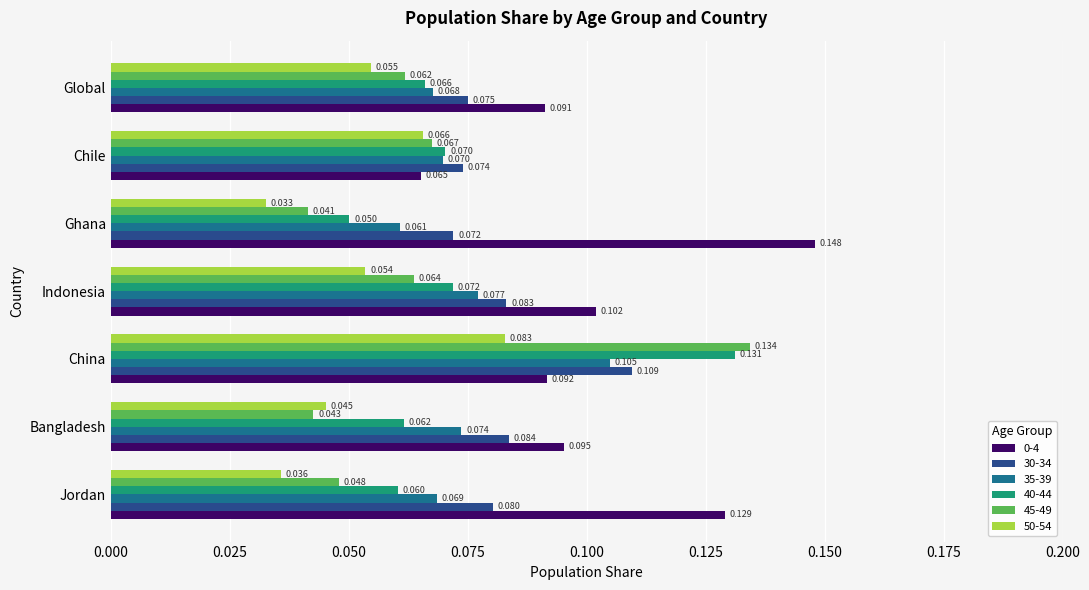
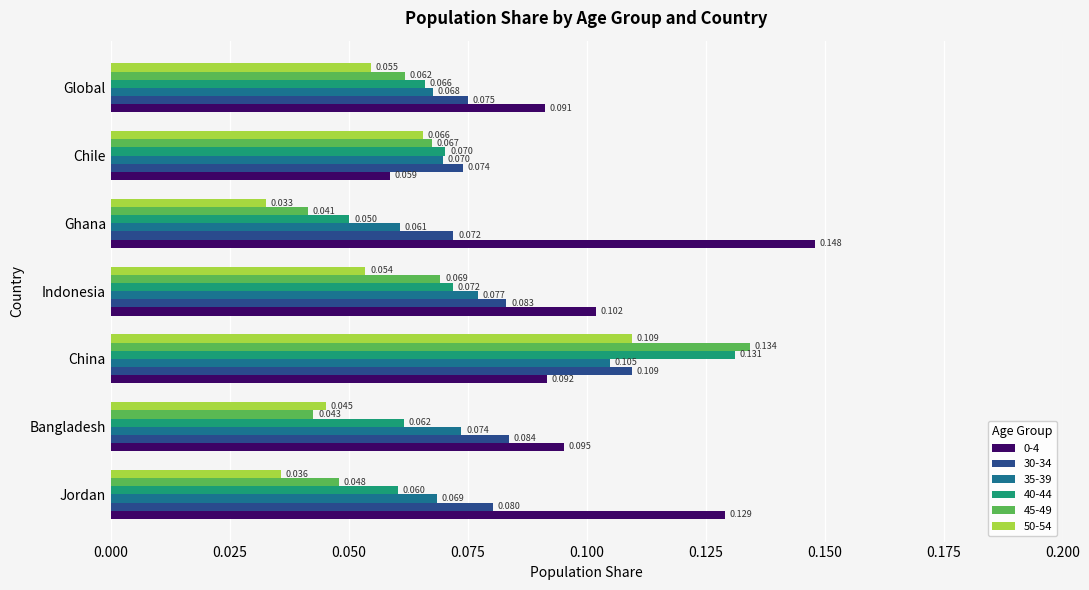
0-4, Chile: 0.065 -> 0.059
45-49, Indonesia: 0.064 -> 0.069
50-54, China: 0.083 -> 0.109
